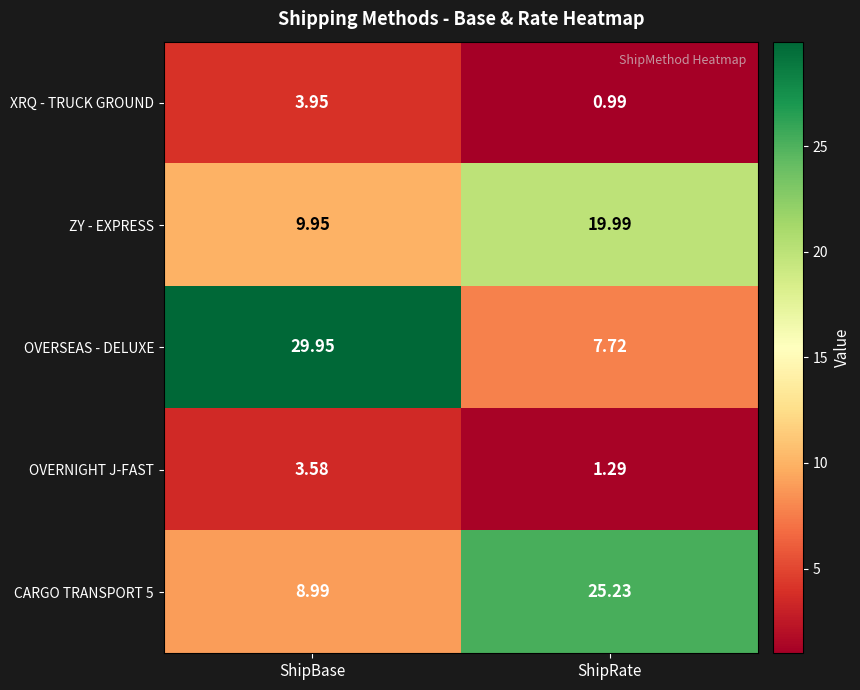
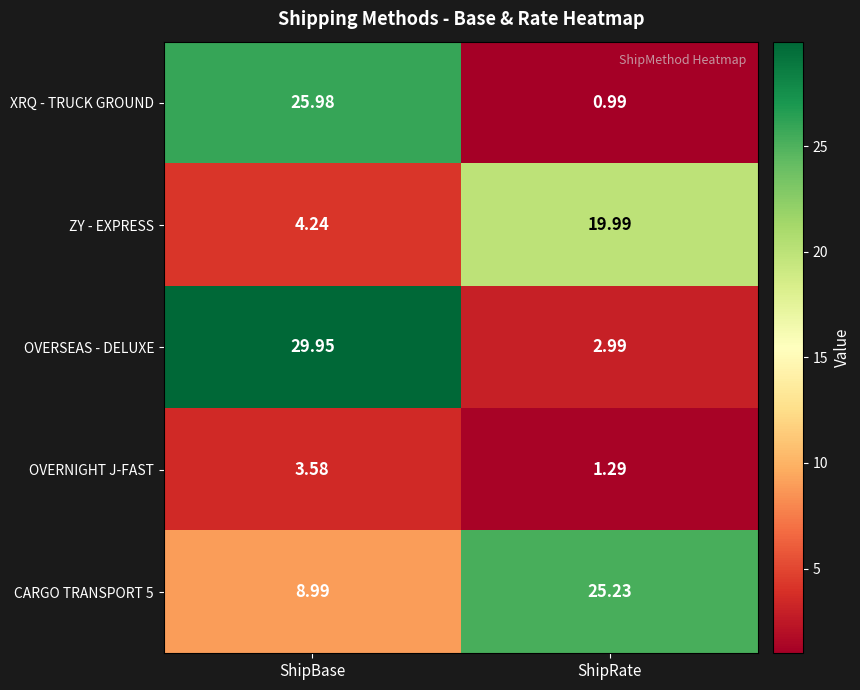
XRQ - TRUCK GROUND, ShipBase: 3.95 -> 25.98
ZY - EXPRESS, ShipBase: 9.95 -> 4.24
OVERSEAS - DELUXE, ShipRate: 7.72 -> 2.99
